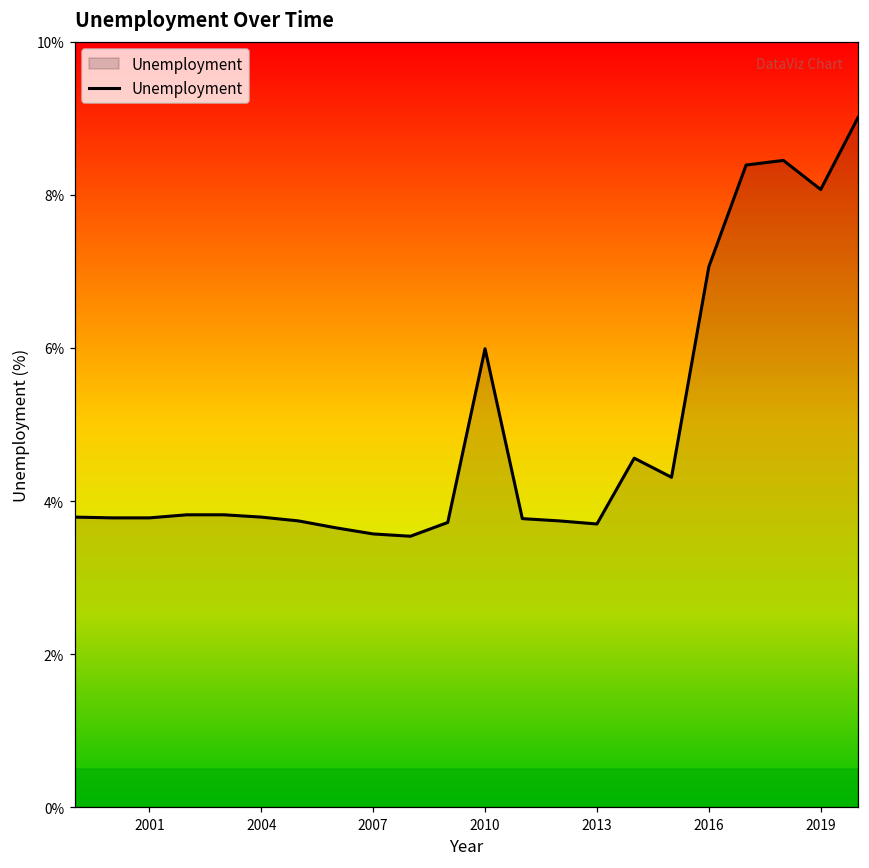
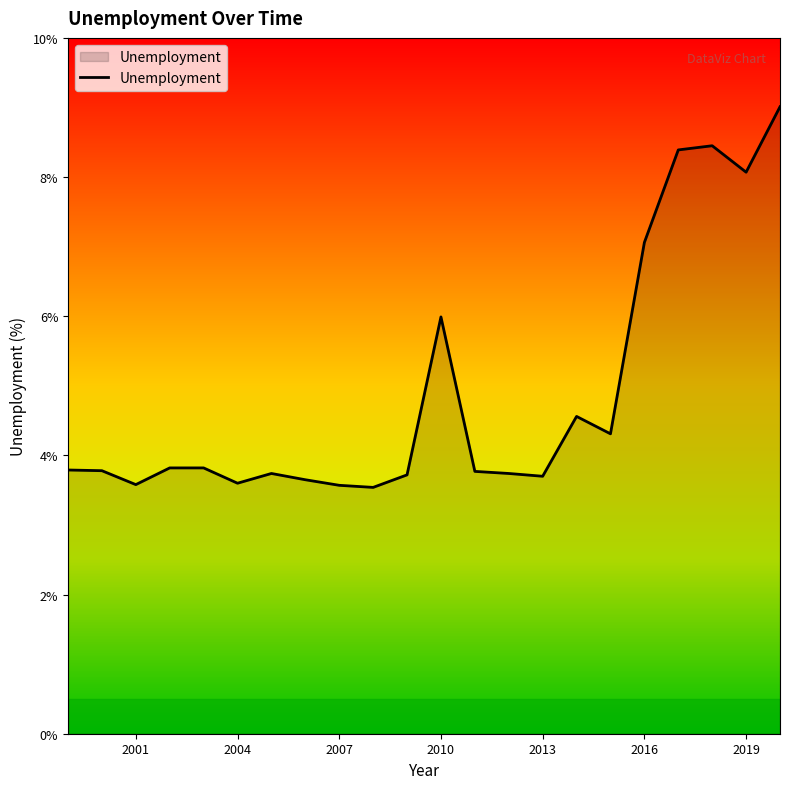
2001: 3.8% -> 3.6%
2004: 3.8% -> 3.6%
